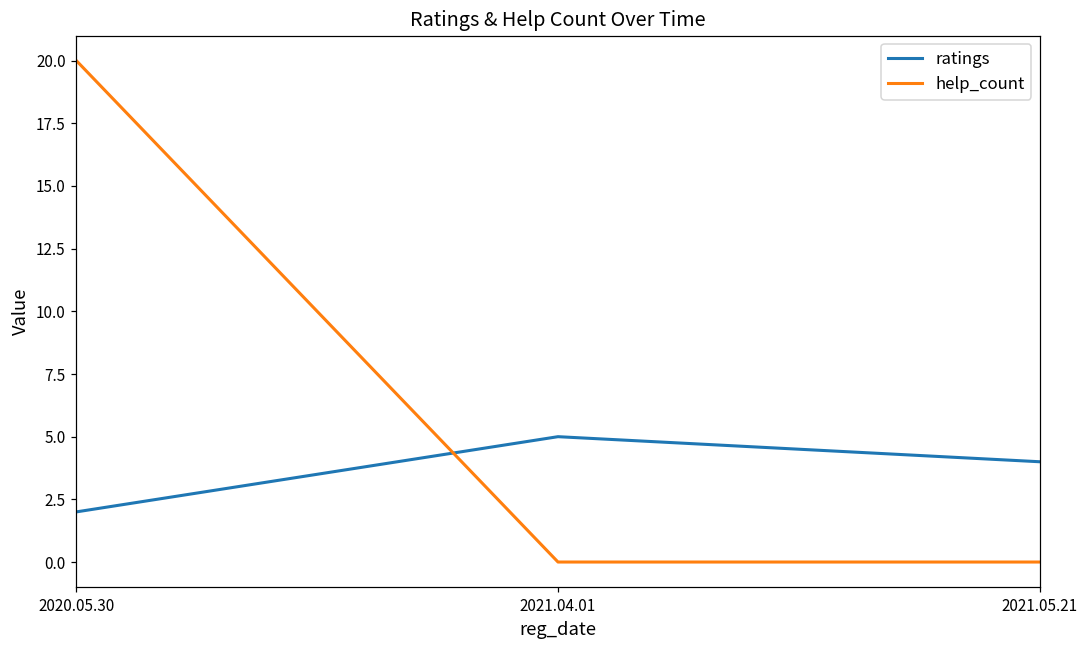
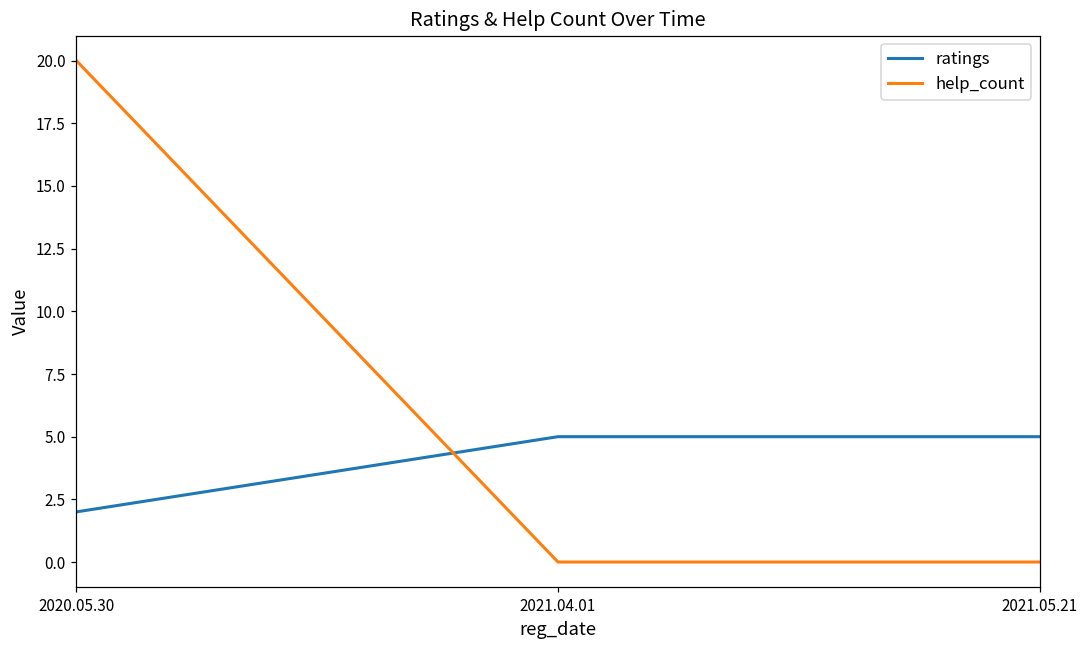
ratings, 2021.05.21: 4 -> 5
